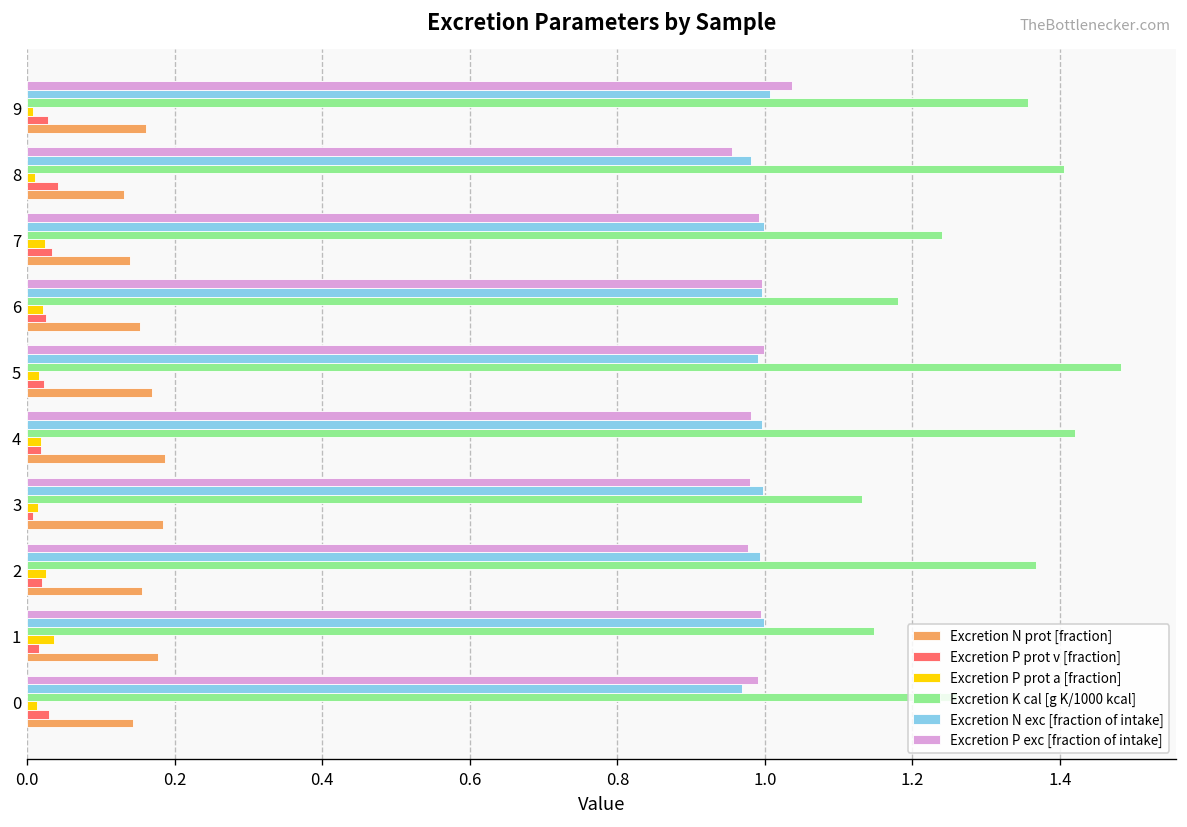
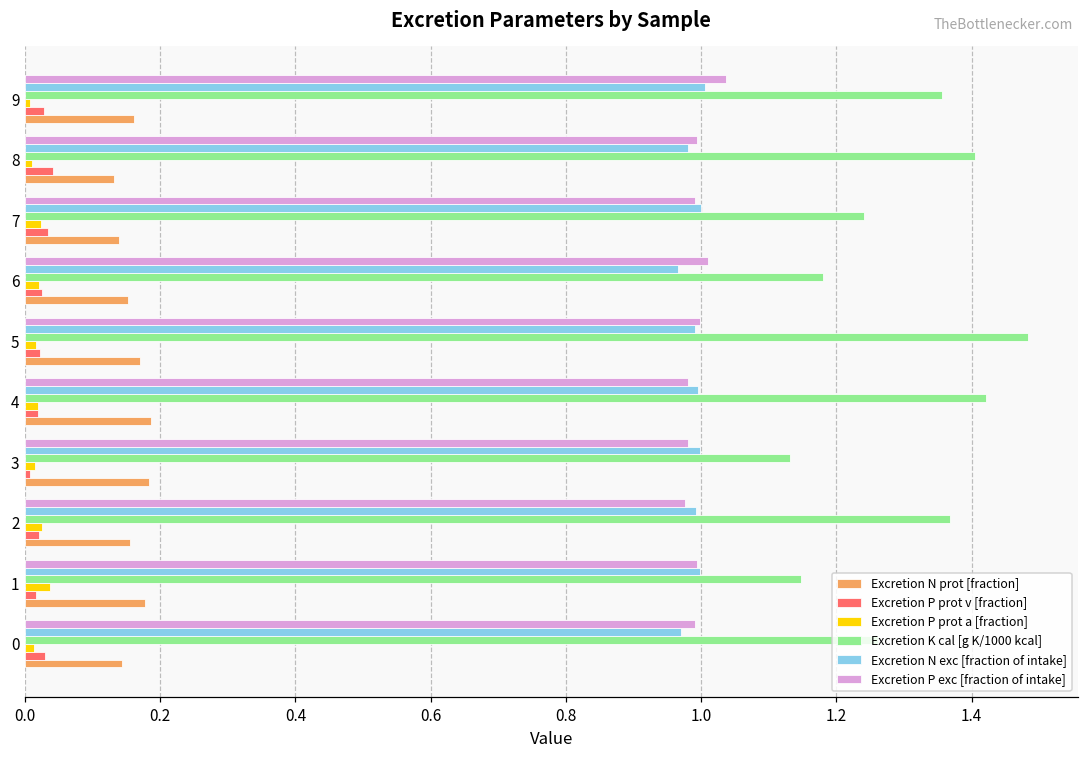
Excretion P exc [fraction of intake], 8: 0.96 -> 0.99
Excretion P exc [fraction of intake], 6: 1.00 -> 1.01
Excretion N exc [fraction of intake], 6: 1.00 -> 0.97
